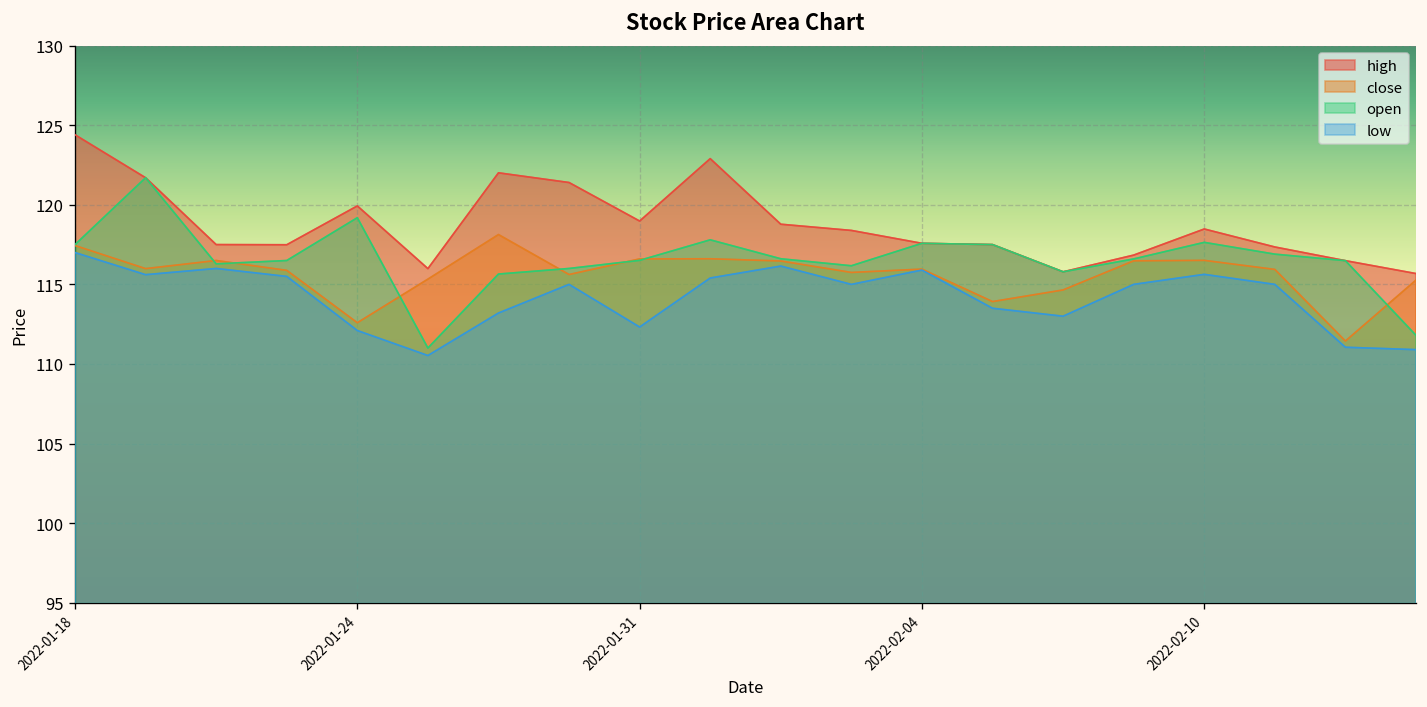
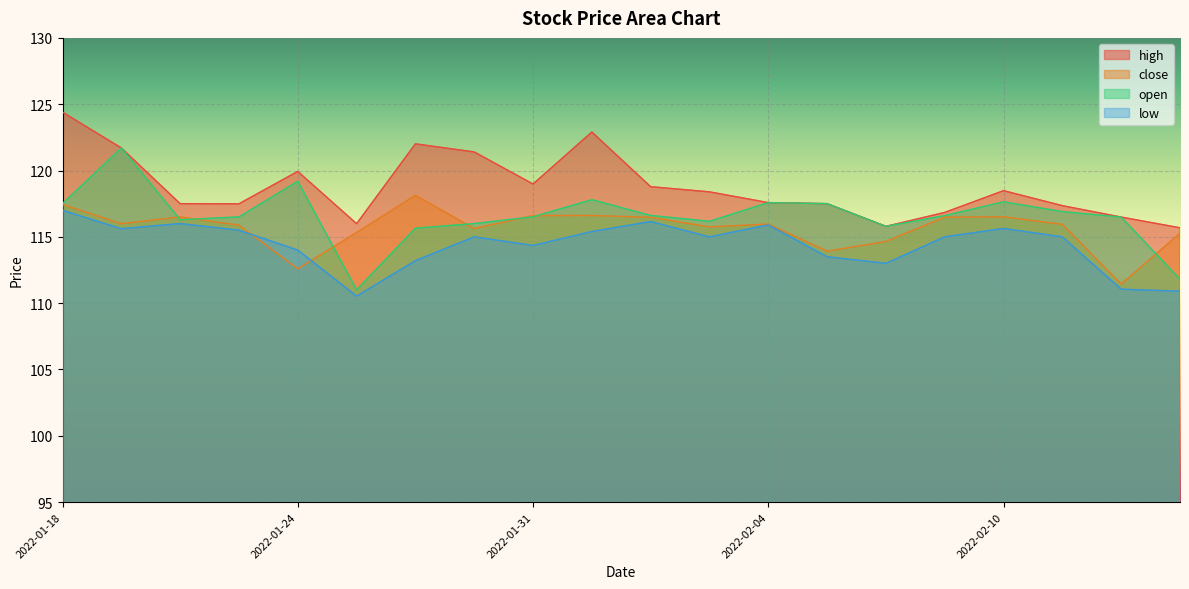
low, 2022-01-24: 112.1 -> 114.0
low, 2022-01-31: 112.3 -> 114.4
